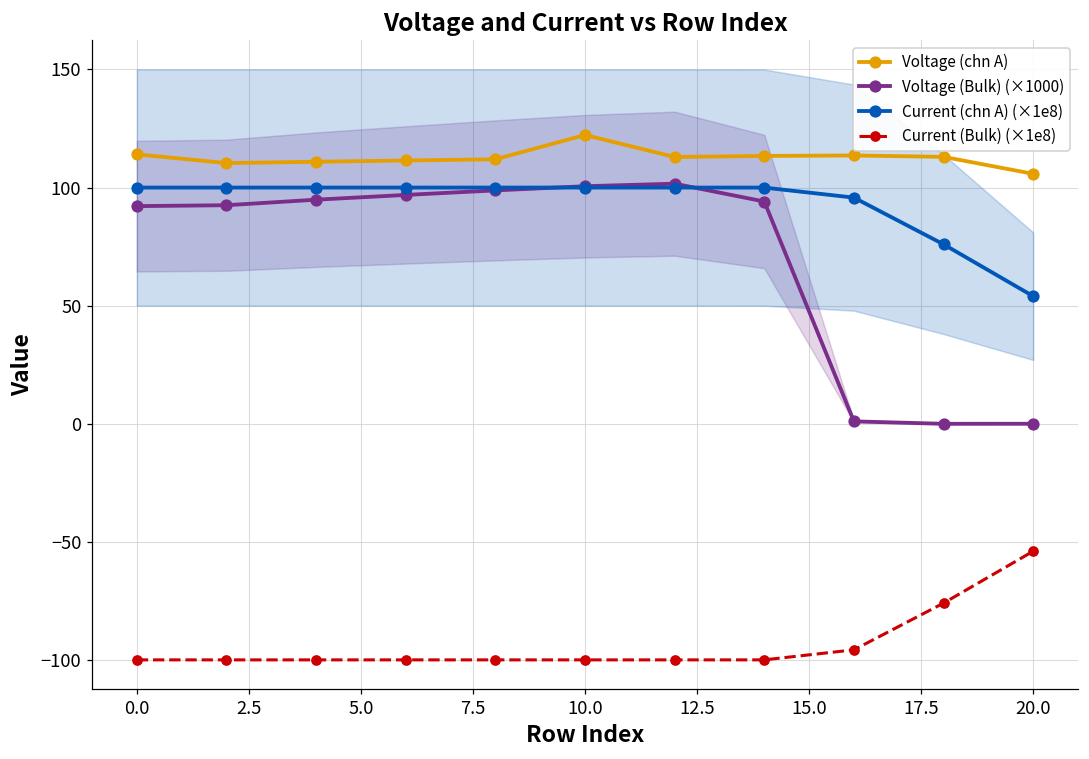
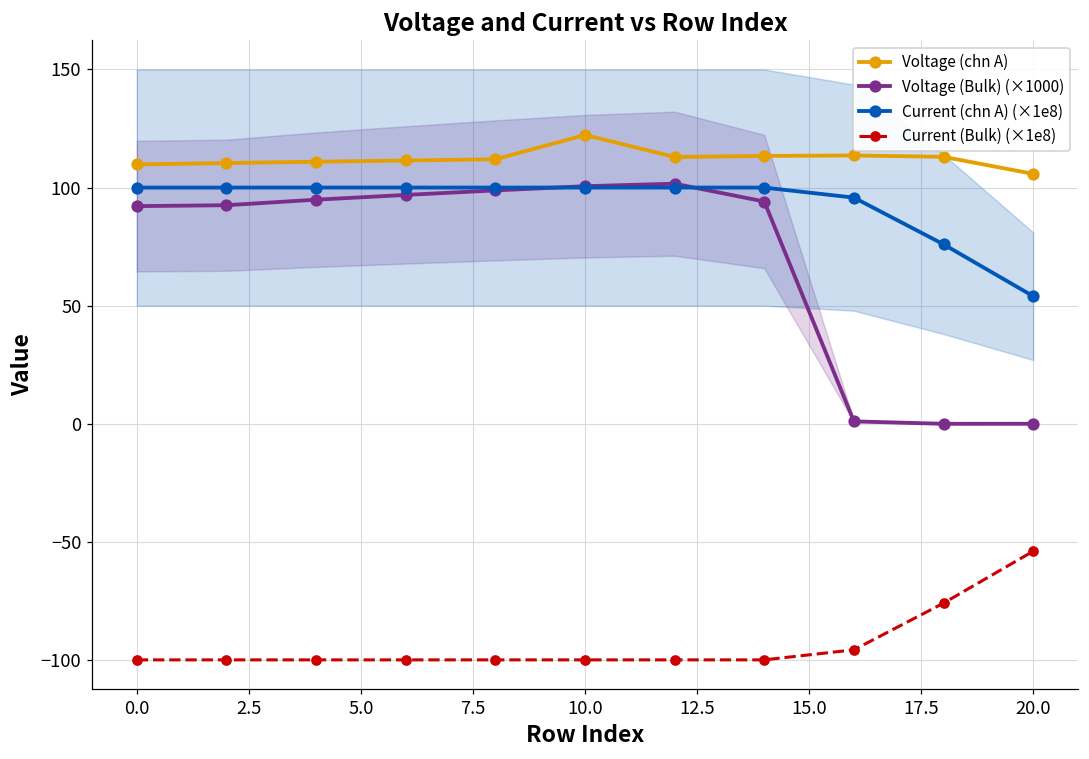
Voltage (chn A), 0.0: 114 -> 110
